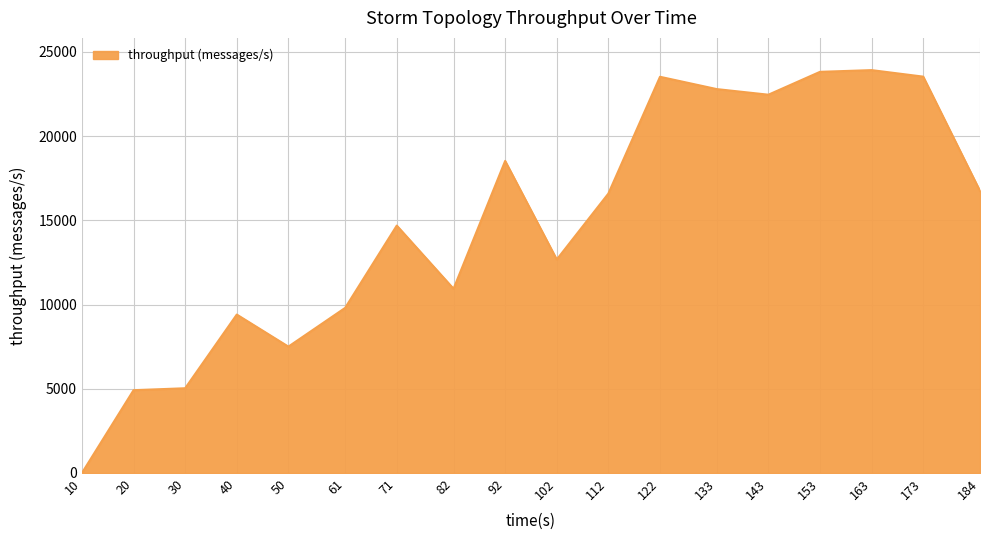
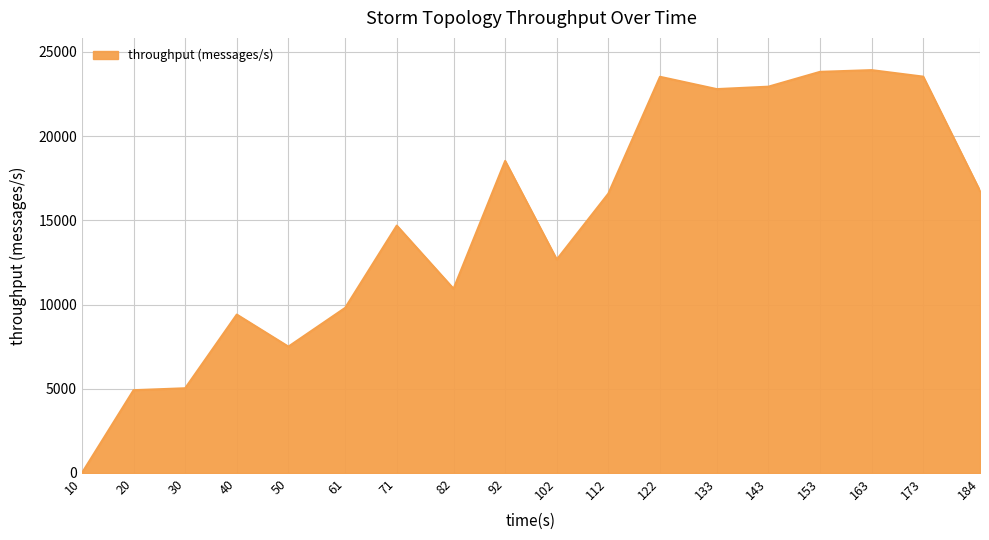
143: 22500 -> 22900
